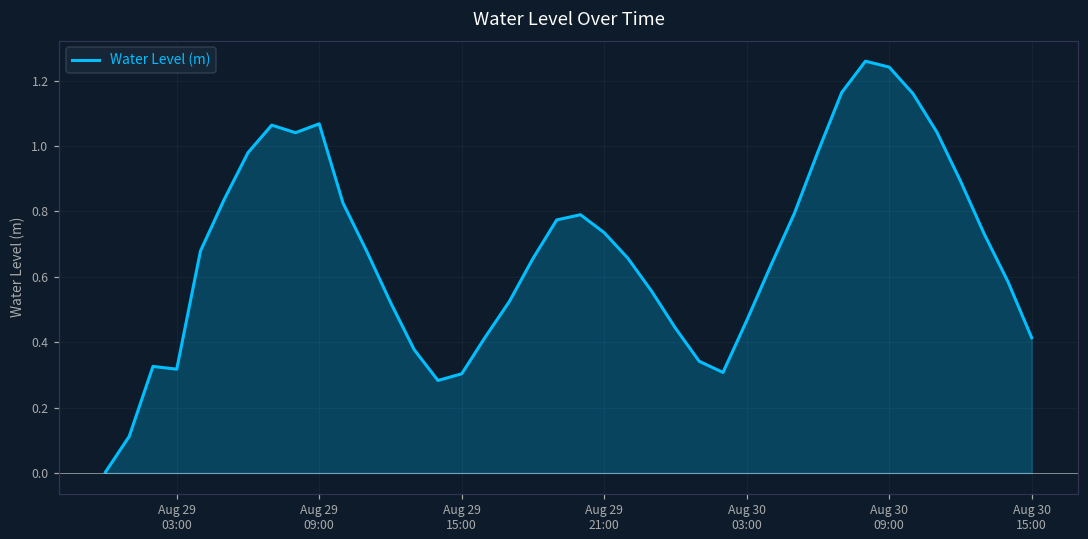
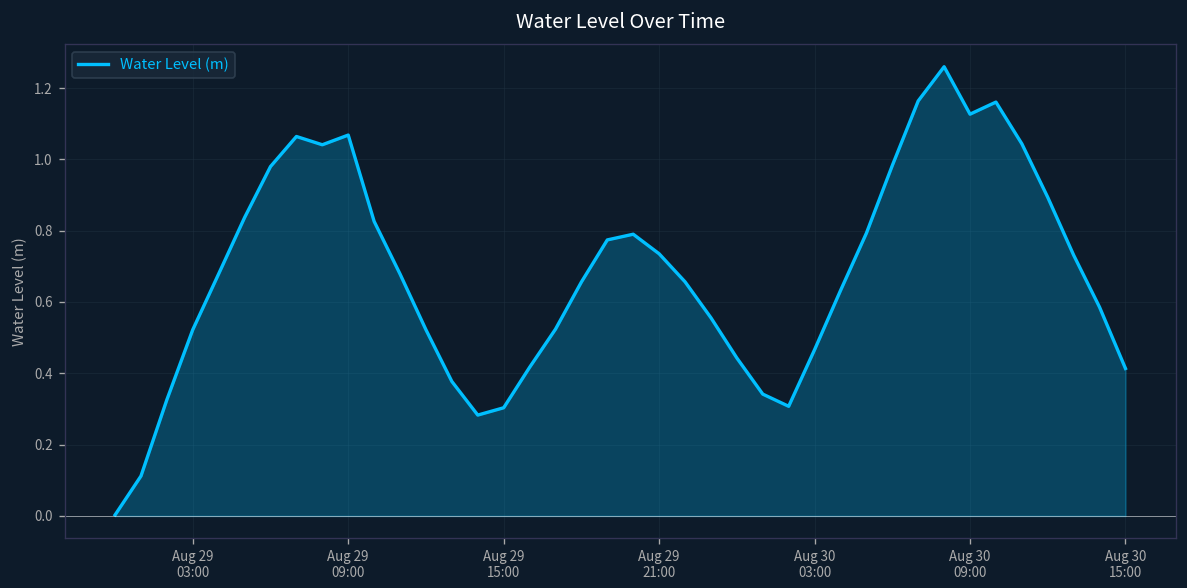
Aug 29 03:00: 0.32 -> 0.52
Aug 30 09:00: 1.24 -> 1.13
